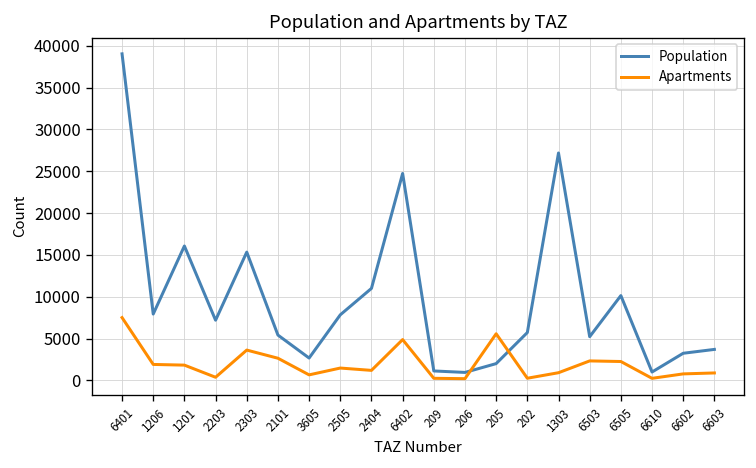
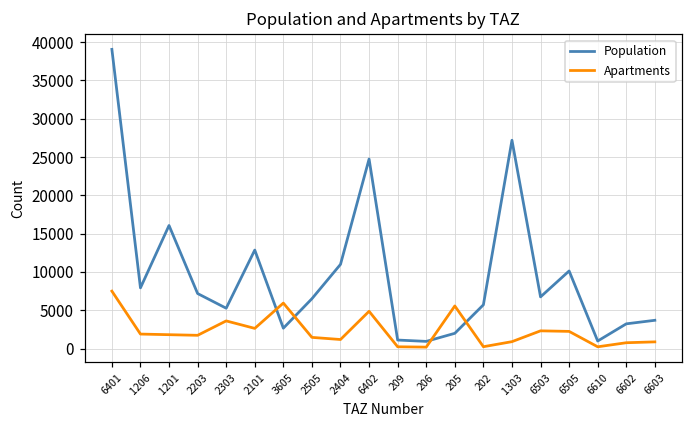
Apartments, 2203: 0 -> 2000
Population, 2303: 15000 -> 5000
Population, 2101: 5000 -> 13000
Apartments, 3605: 1000 -> 6000
Population, 2505: 8000 -> 7000
Population, 6503: 5000 -> 7000
